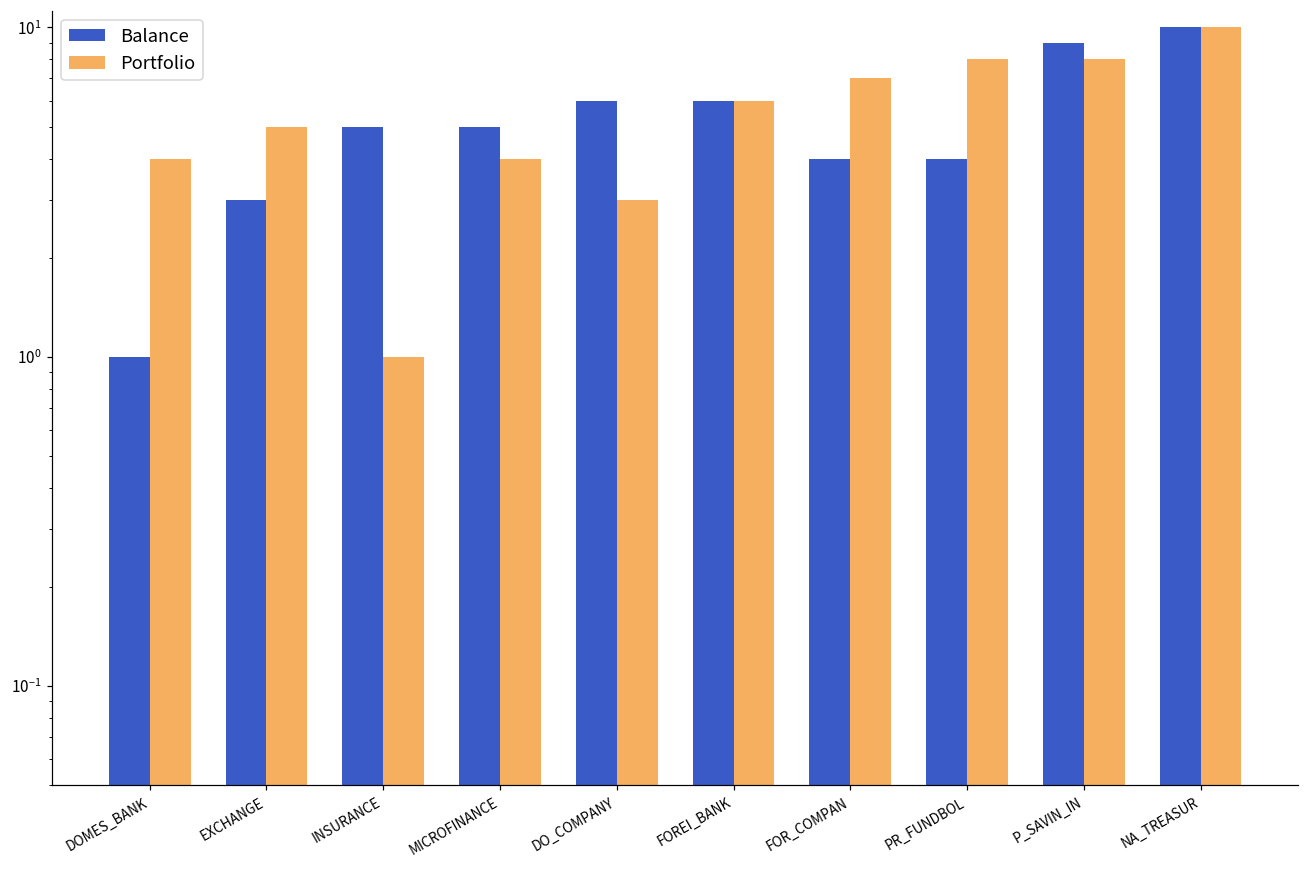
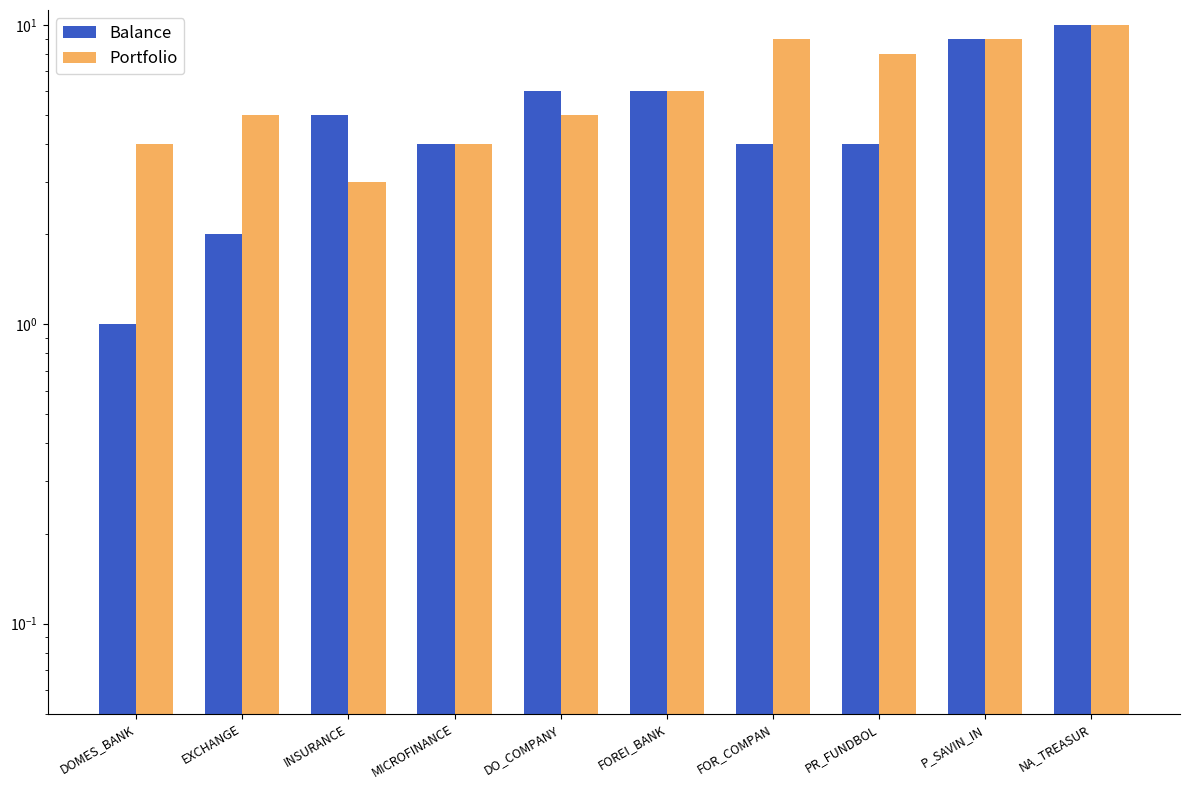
Balance, EXCHANGE: 3 -> 2
Portfolio, INSURANCE: 1 -> 3
Balance, MICROFINANCE: 5 -> 4
Portfolio, DO_COMPANY: 3 -> 5
Portfolio, FOR_COMPAN: 7 -> 9
Portfolio, P_SAVIN_IN: 8 -> 9
